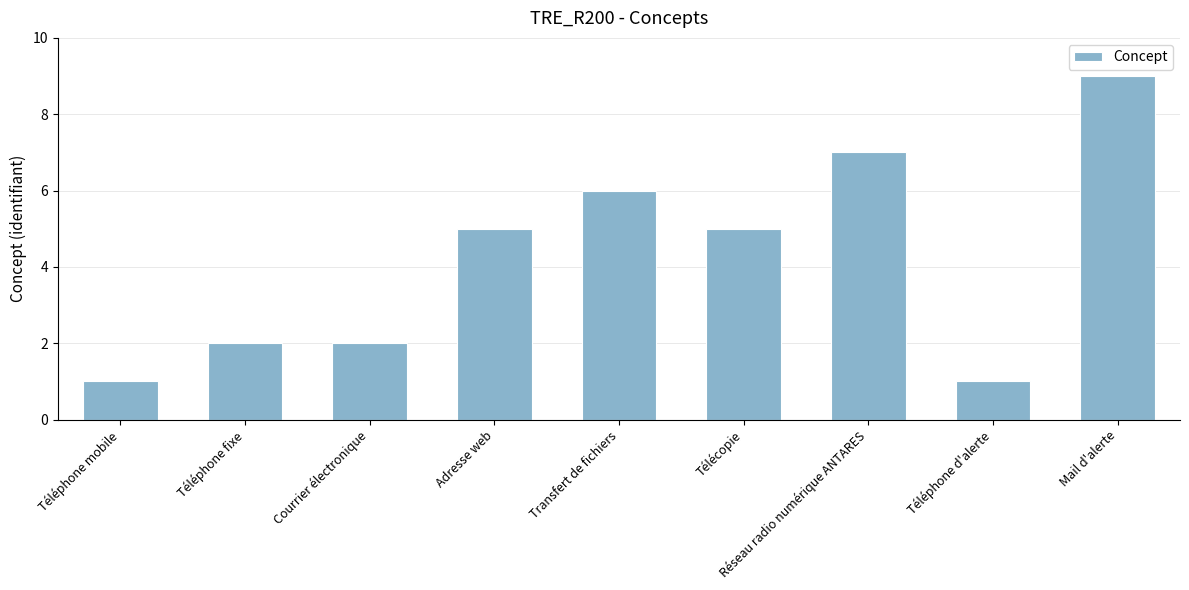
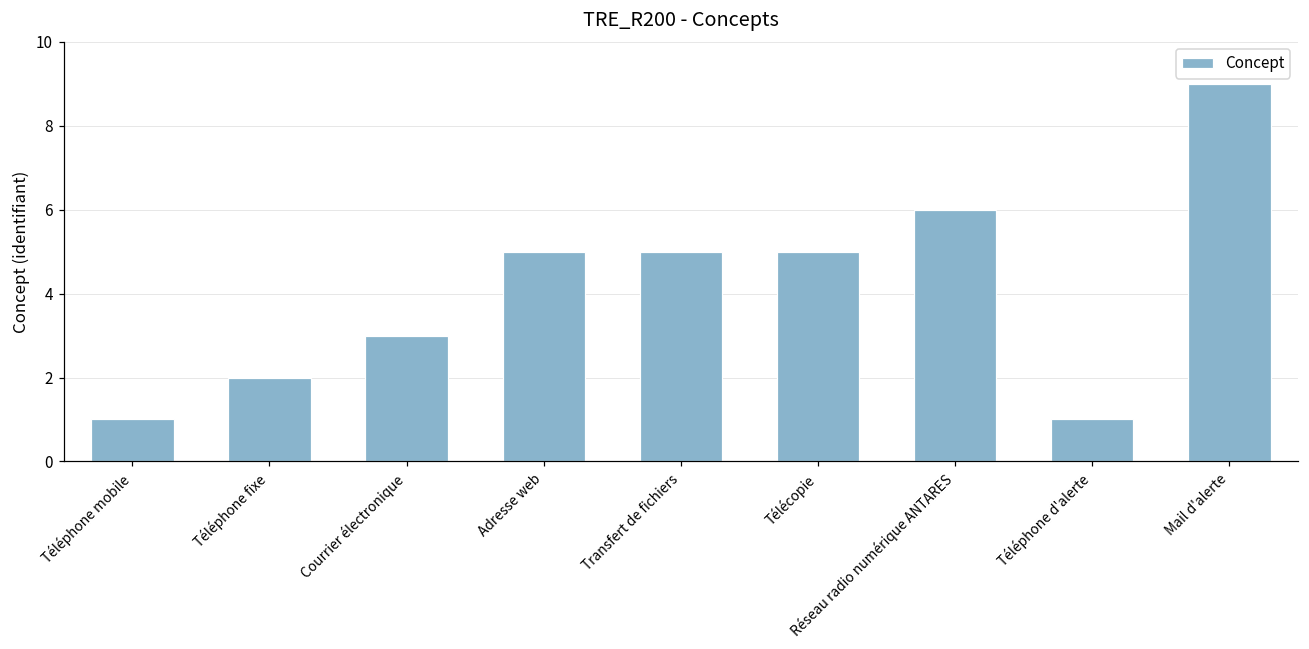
Courrier électronique: 2 -> 3
Transfert de fichiers: 6 -> 5
Réseau radio numérique ANTARES: 7 -> 6
